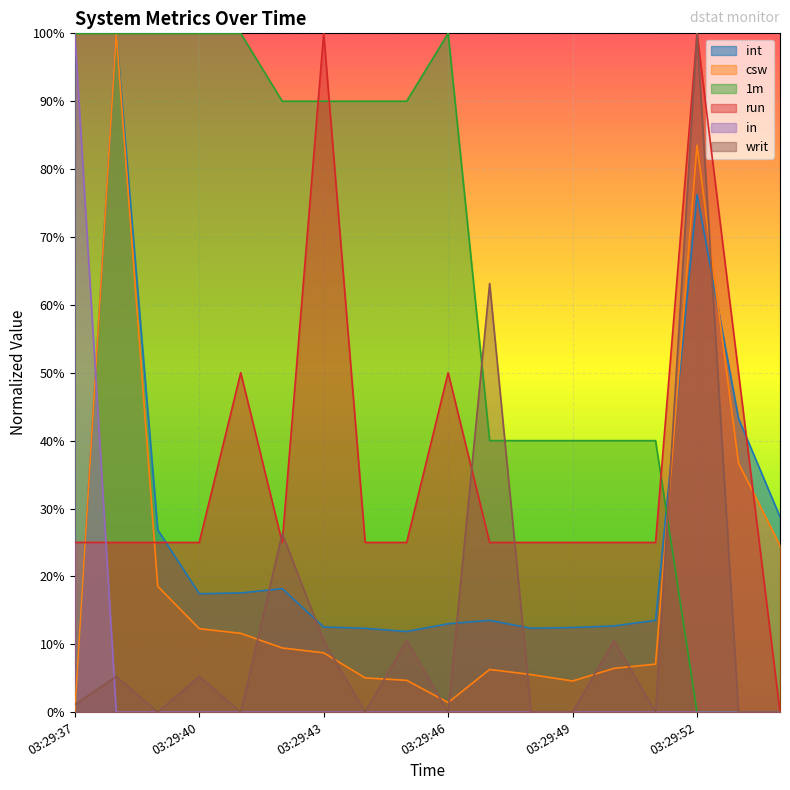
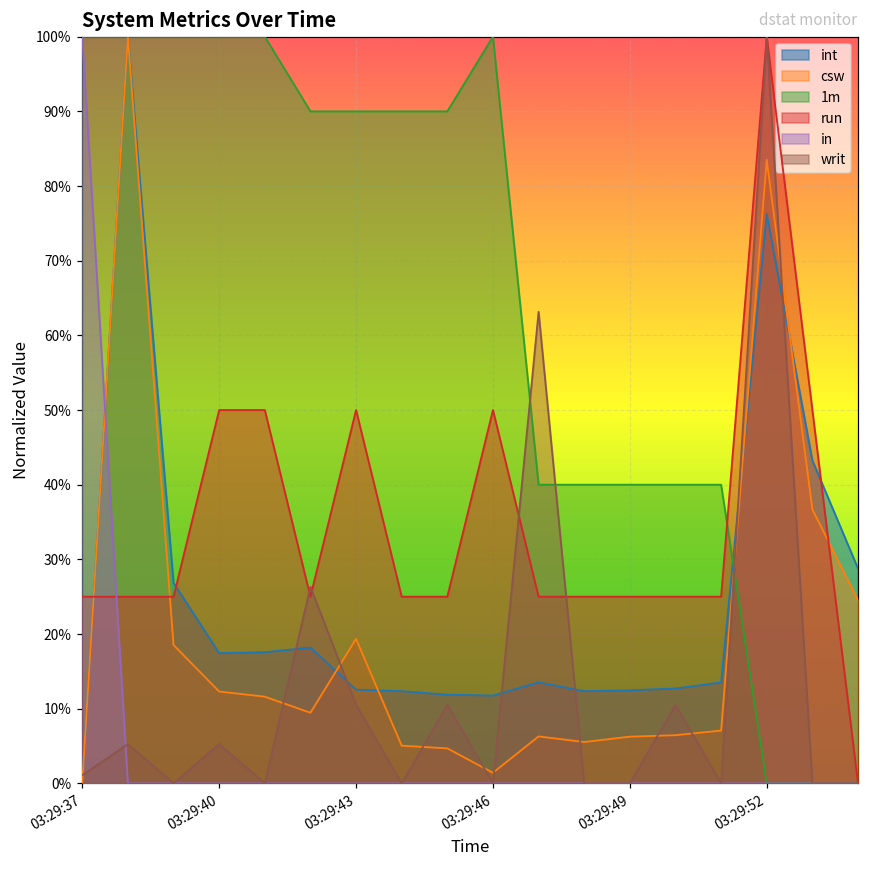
run, 03:29:40: 25% -> 50%
csw, 03:29:43: 9% -> 19%
run, 03:29:43: 100% -> 50%
int, 03:29:46: 13% -> 12%
csw, 03:29:49: 5% -> 6%
